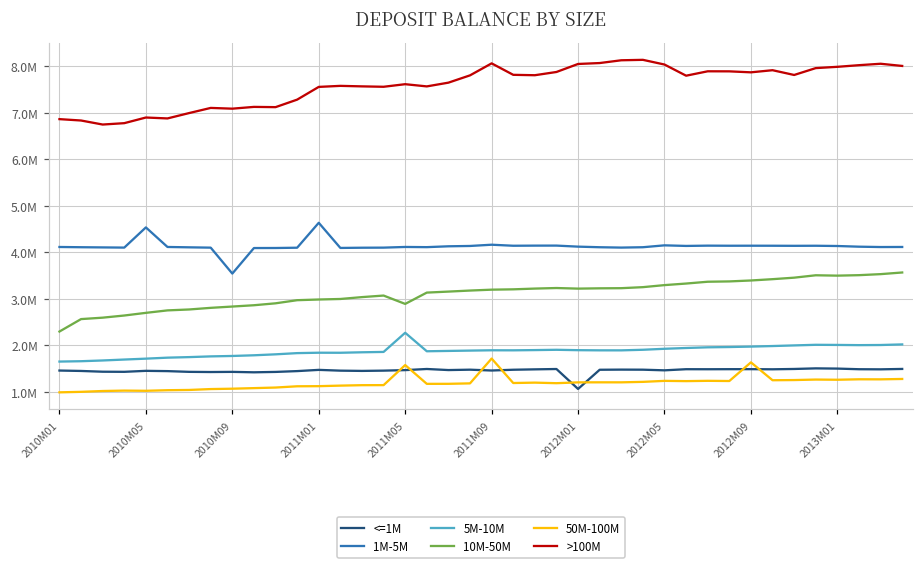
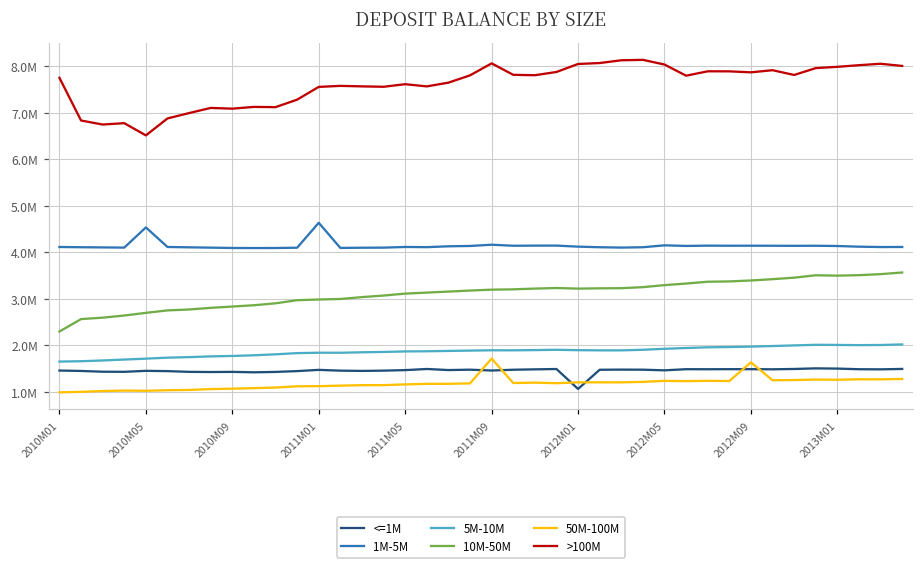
>100M, 2010M01: 6900000 -> 7700000
>100M, 2010M05: 6900000 -> 6500000
1M-5M, 2010M09: 3500000 -> 4100000
5M-10M, 2011M05: 2300000 -> 1900000
10M-50M, 2011M05: 2900000 -> 3100000
50M-100M, 2011M05: 1600000 -> 1200000
